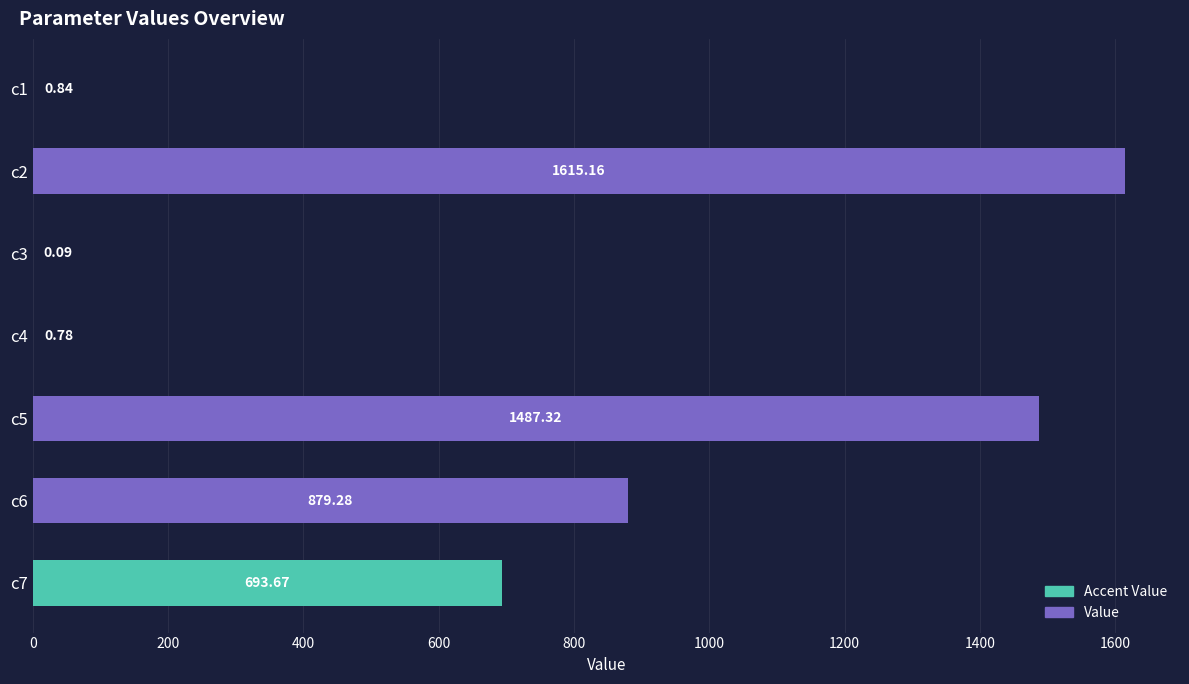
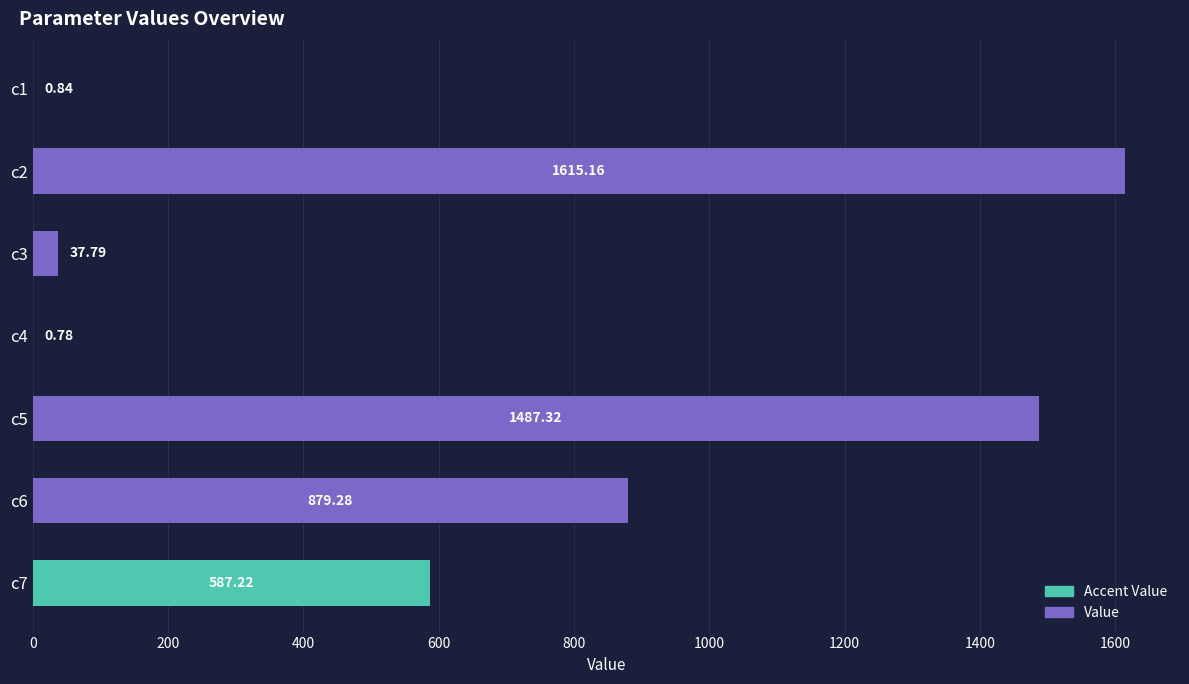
c3: 0.09 -> 37.79
c7: 693.67 -> 587.22
